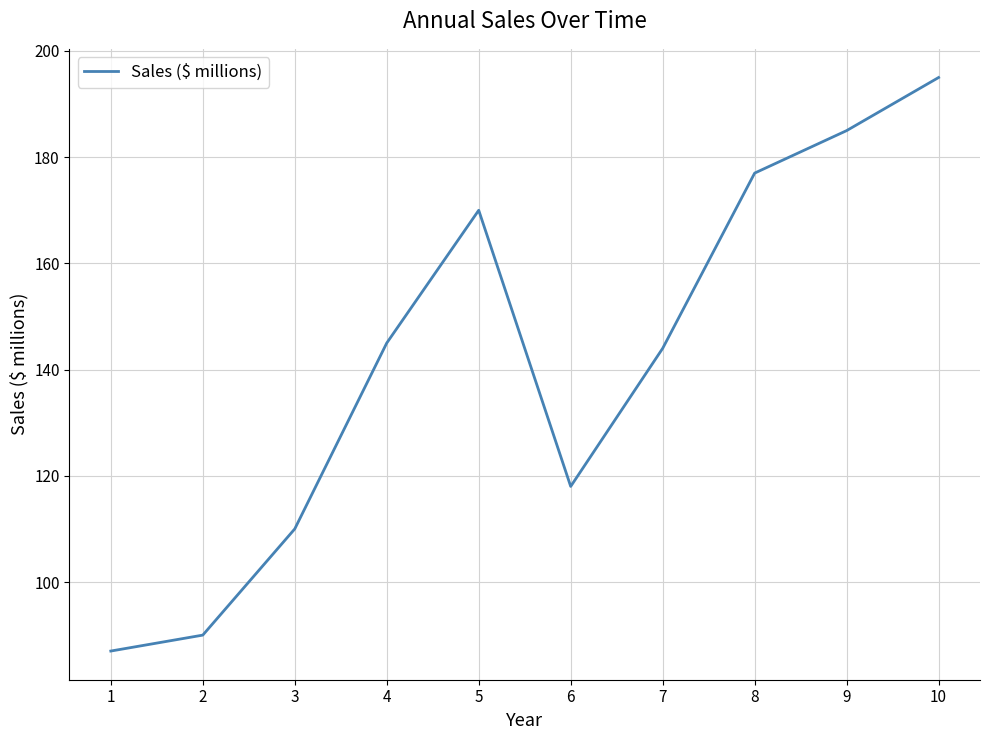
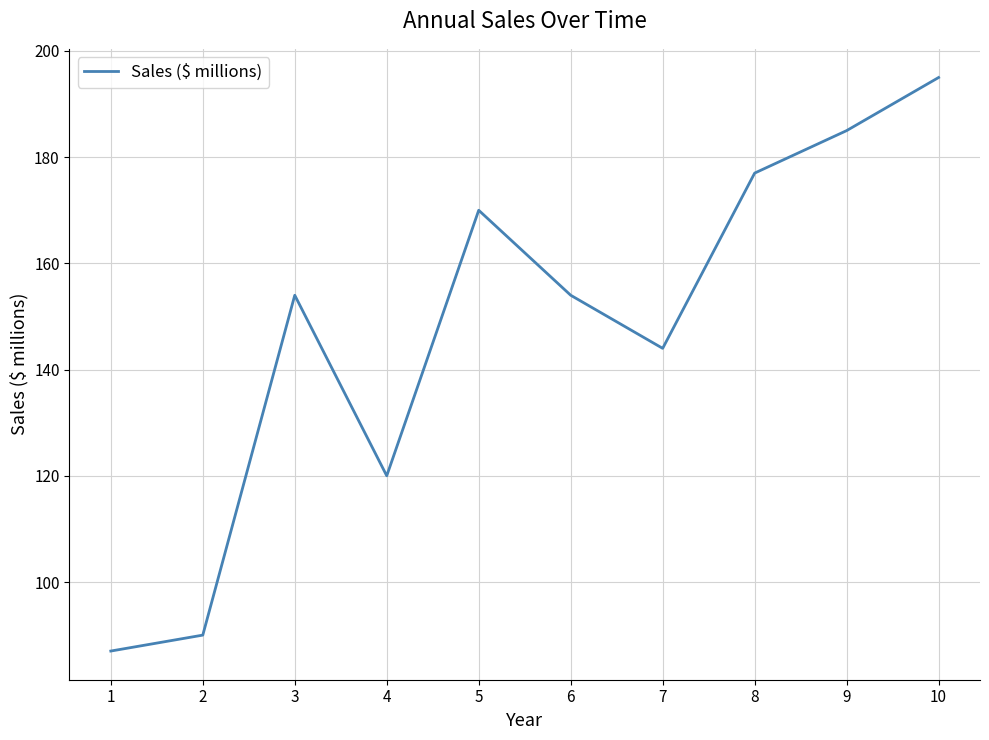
3: 110 -> 154
4: 145 -> 120
6: 118 -> 154
